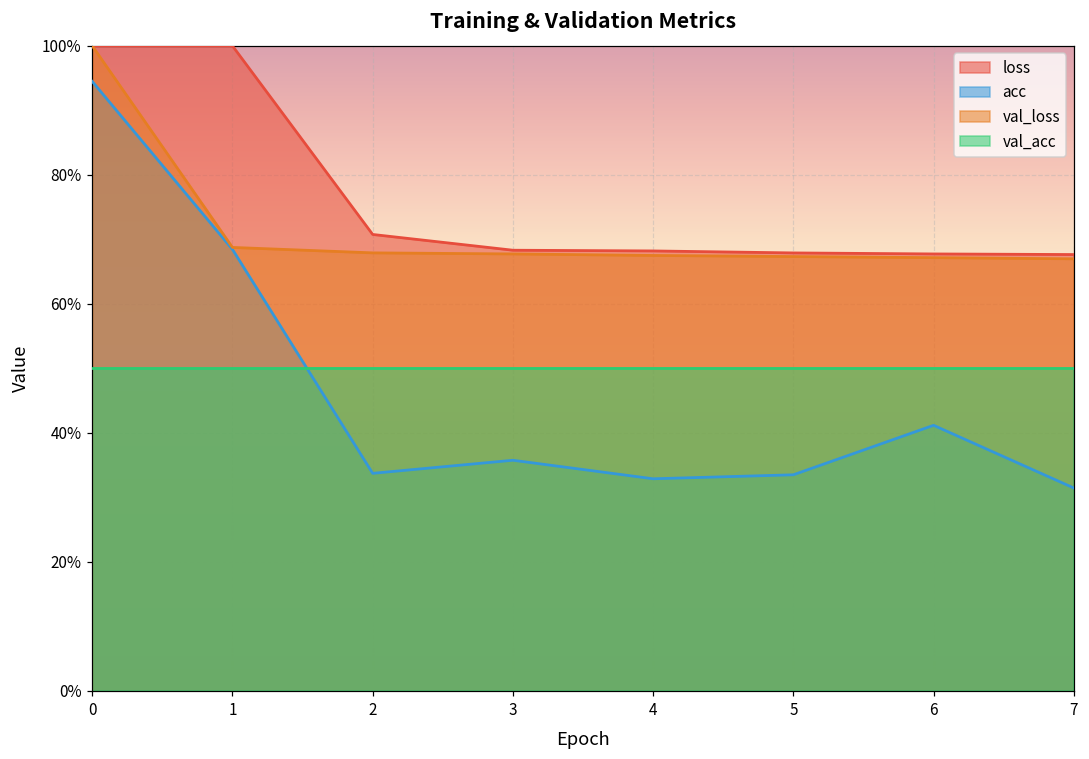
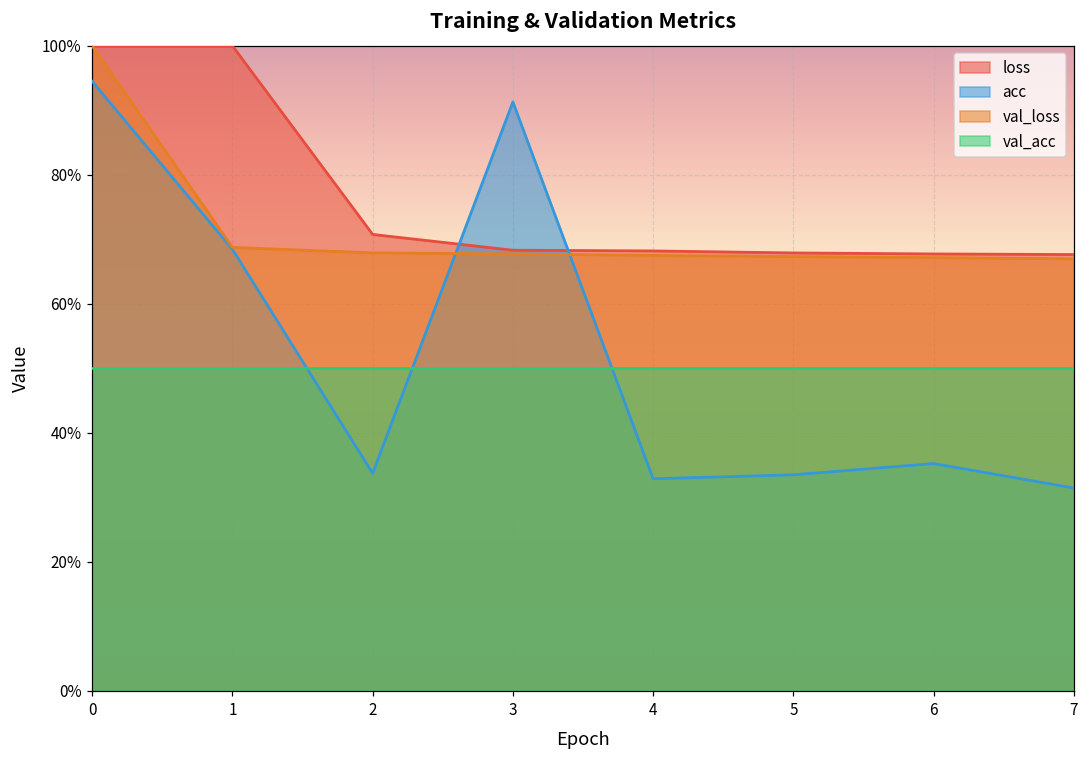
acc, 3: 36% -> 91%
acc, 6: 41% -> 35%
